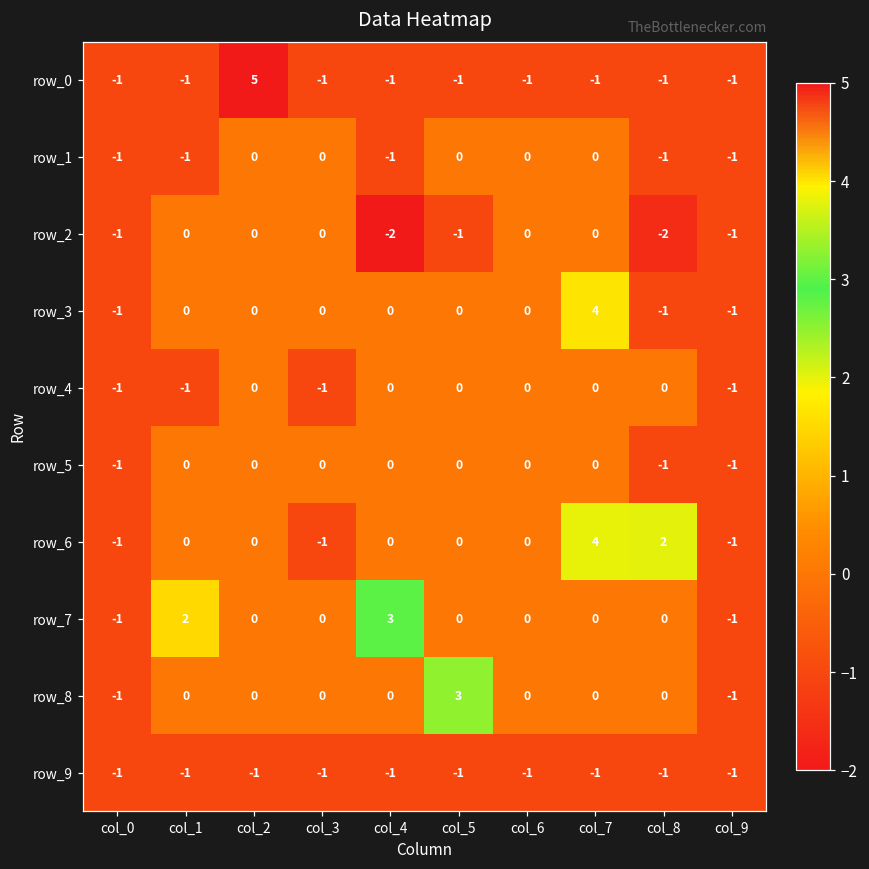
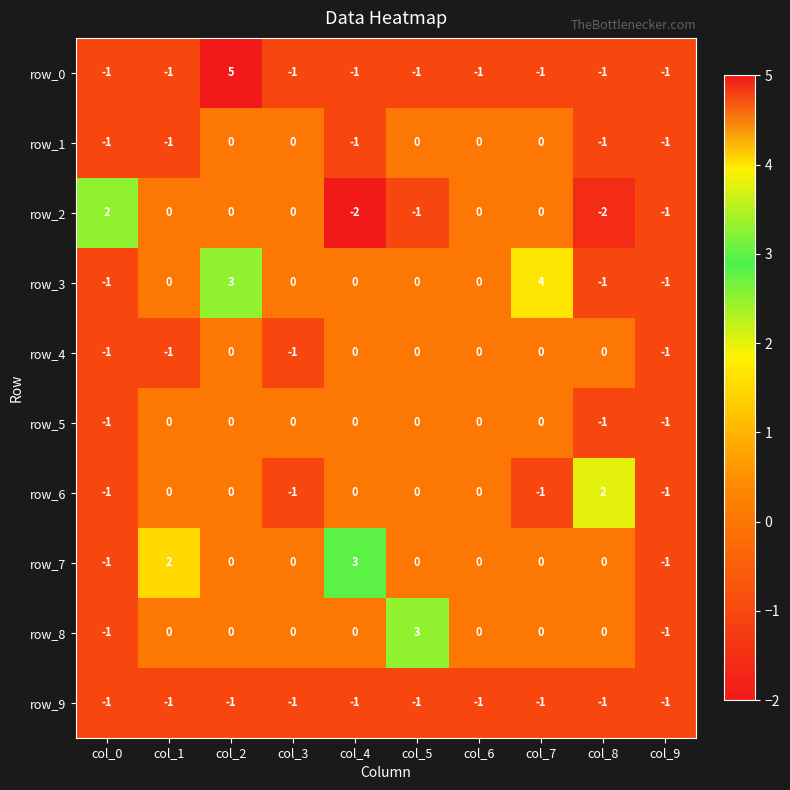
row_2, col_0: -1 -> 2
row_3, col_2: 0 -> 3
row_6, col_7: 4 -> -1
